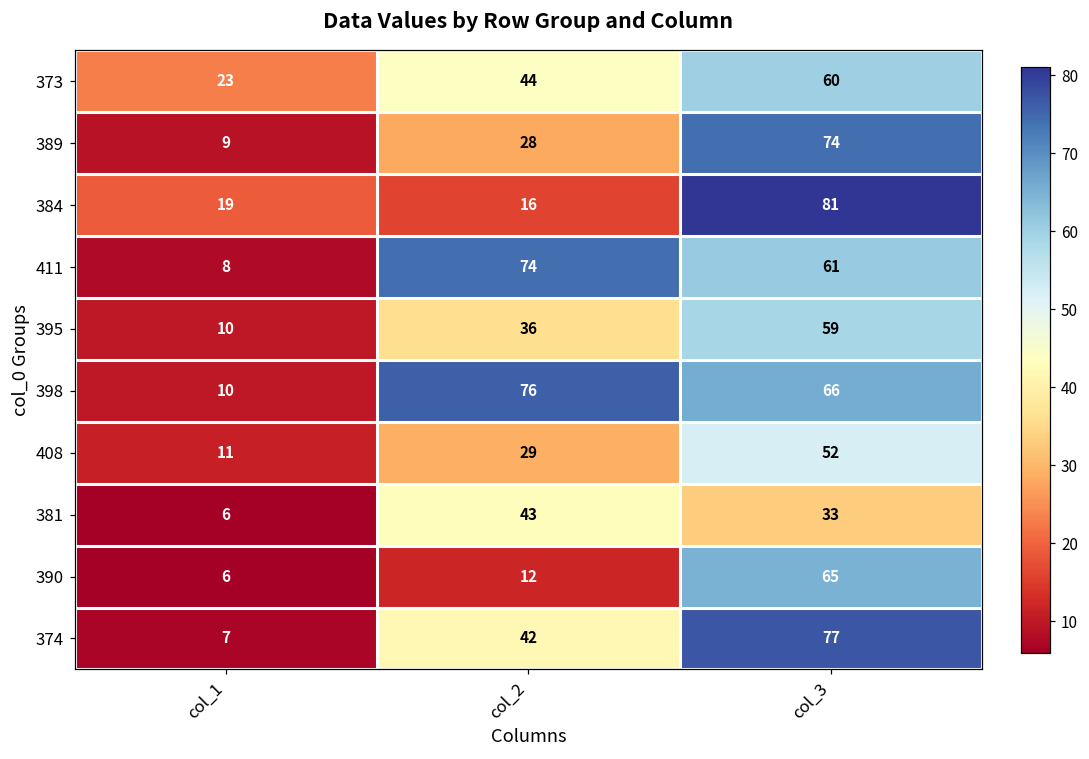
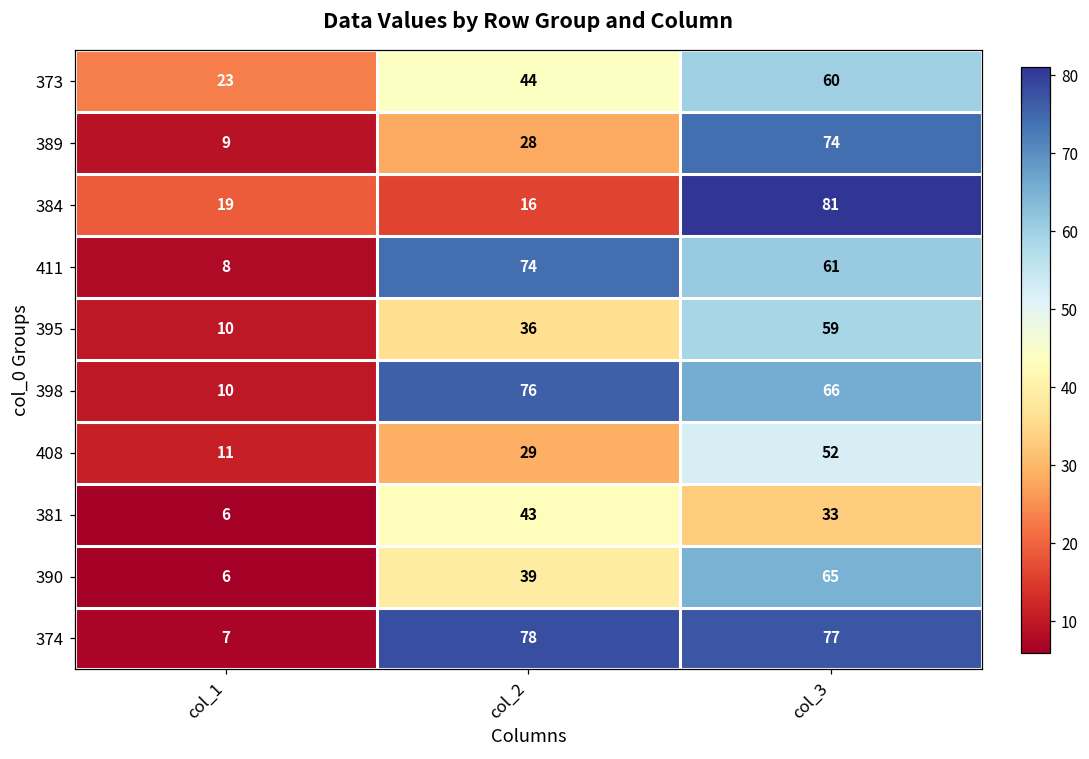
390, col_2: 12 -> 39
374, col_2: 42 -> 78
